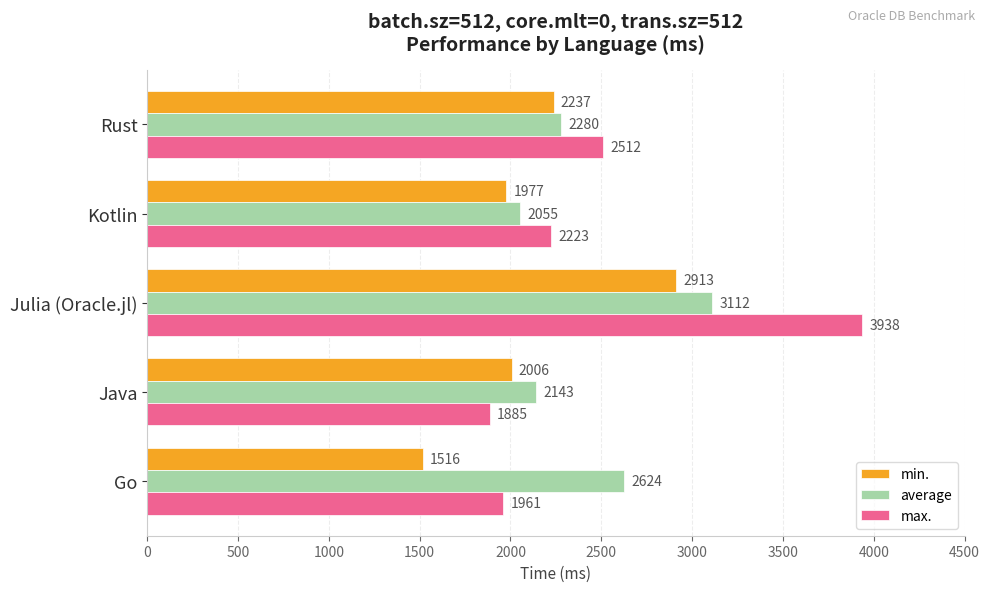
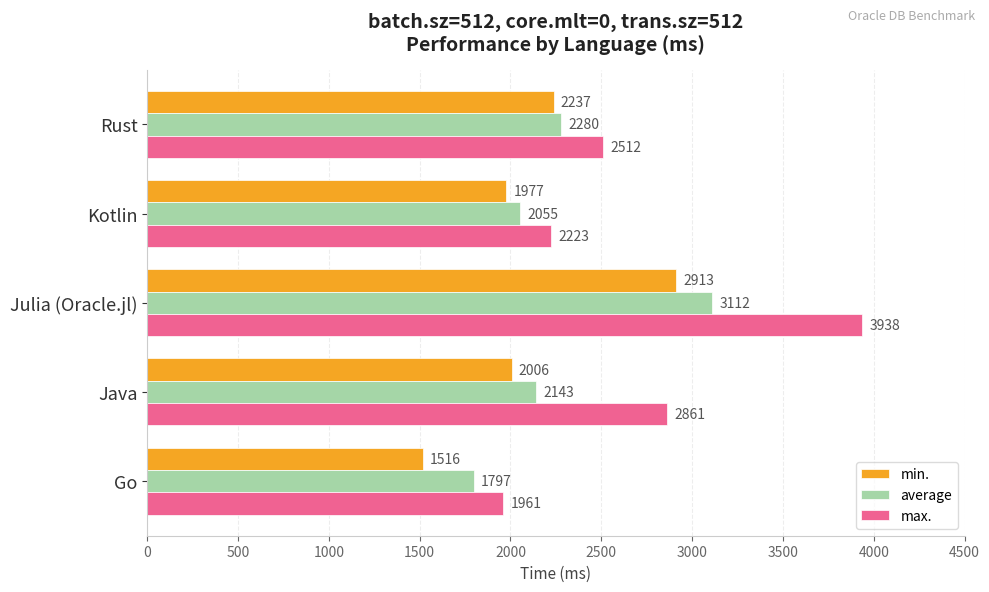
max., Java: 1885 -> 2861
average, Go: 2624 -> 1797
